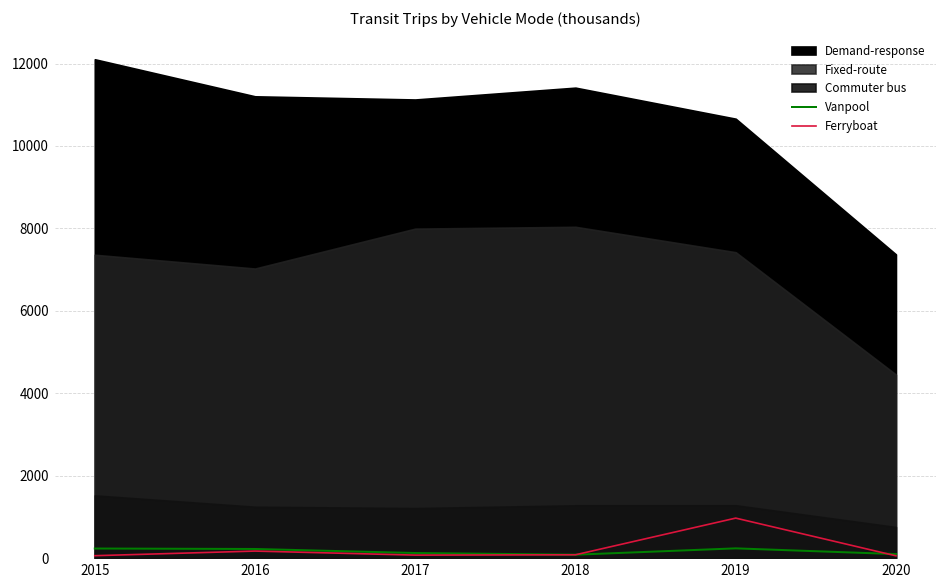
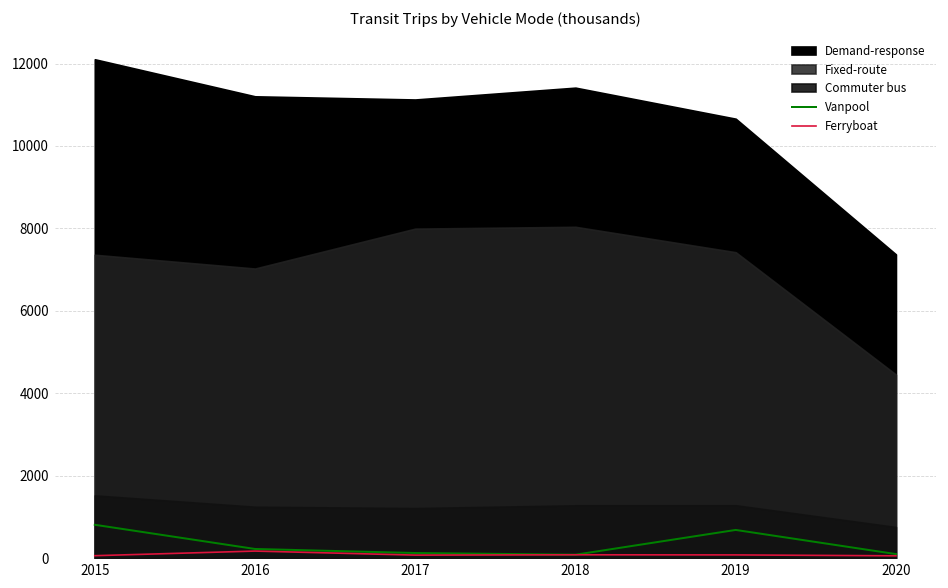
Vanpool, 2015: 200 -> 800
Vanpool, 2019: 200 -> 700
Ferryboat, 2019: 1000 -> 100
